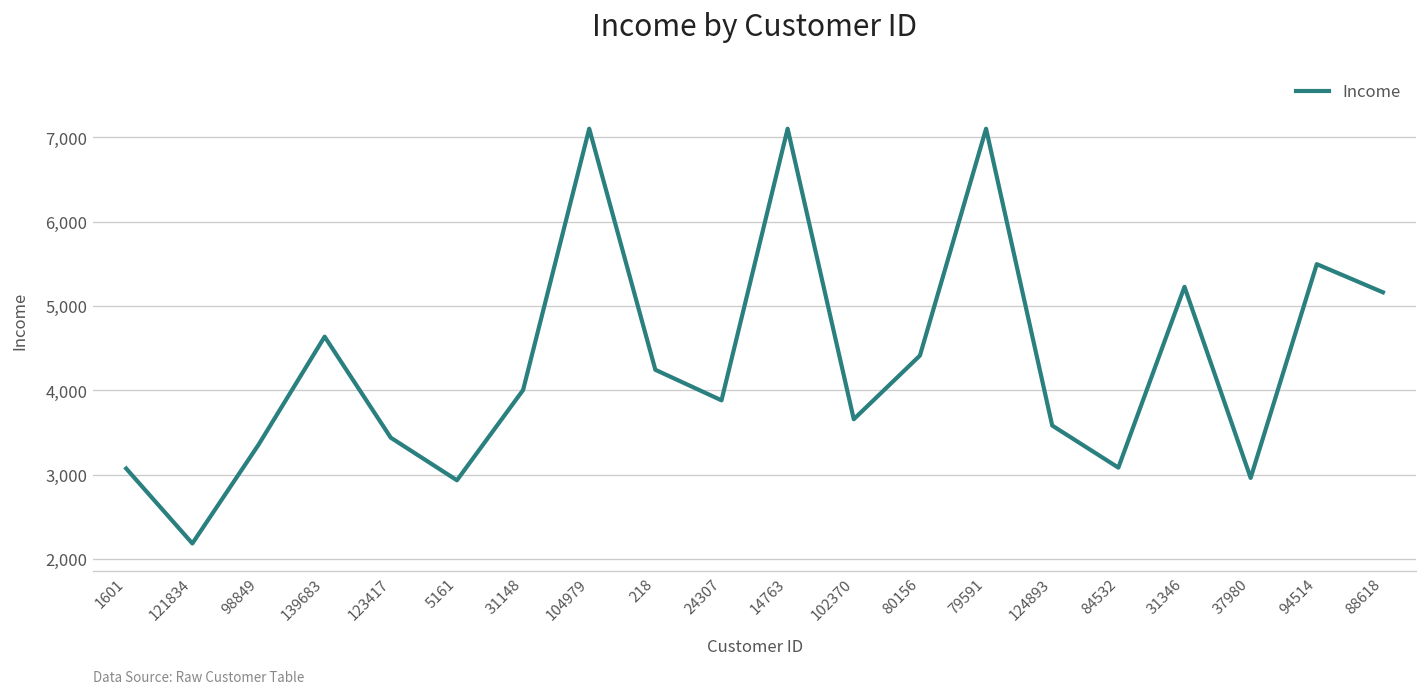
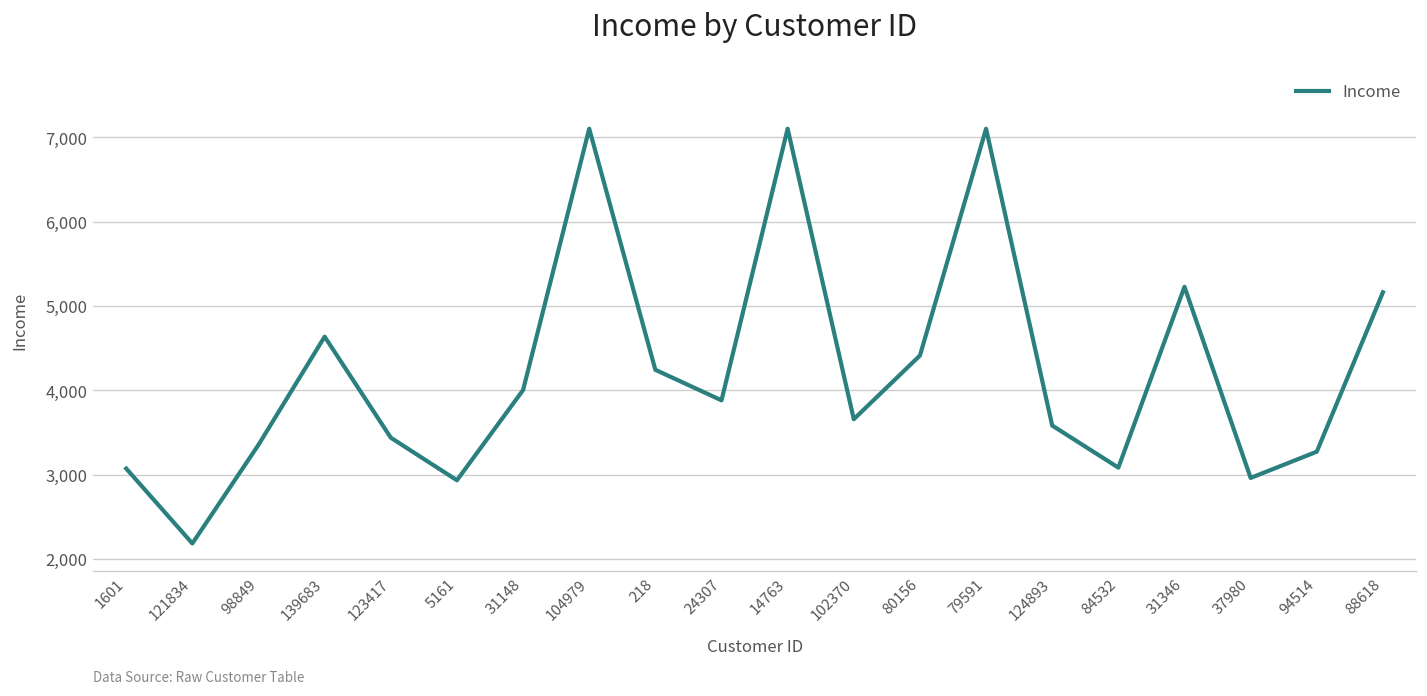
94514: 5,500 -> 3,300
